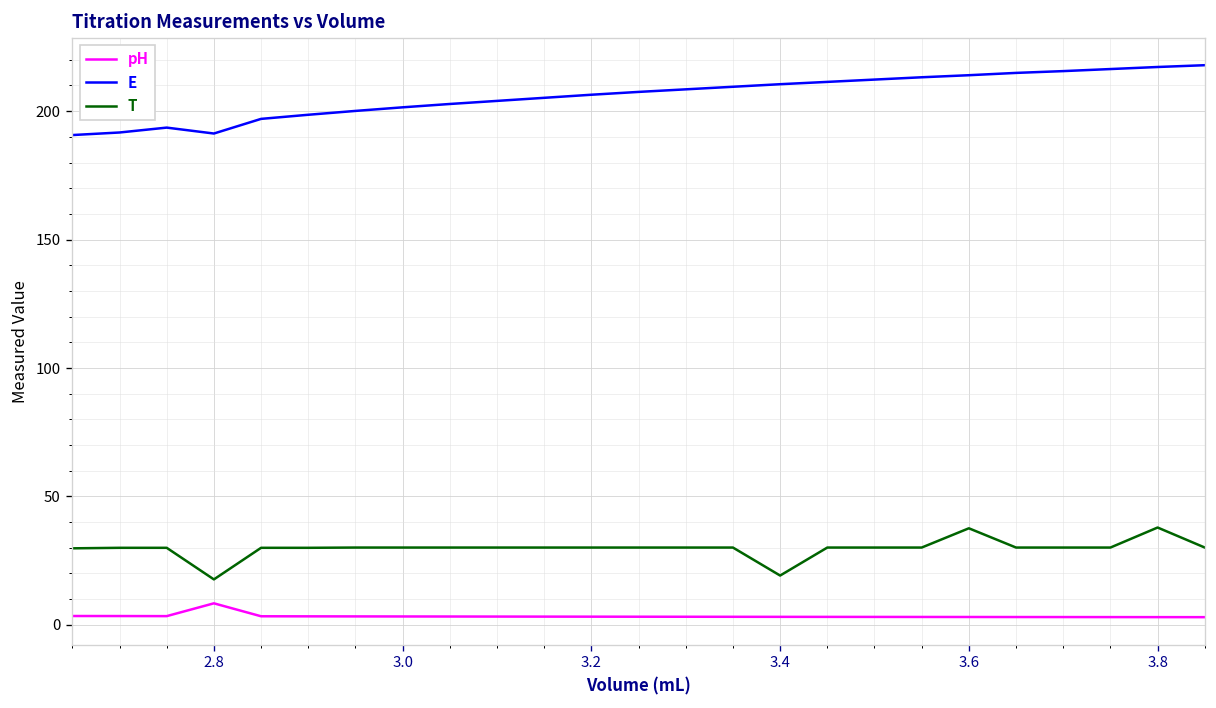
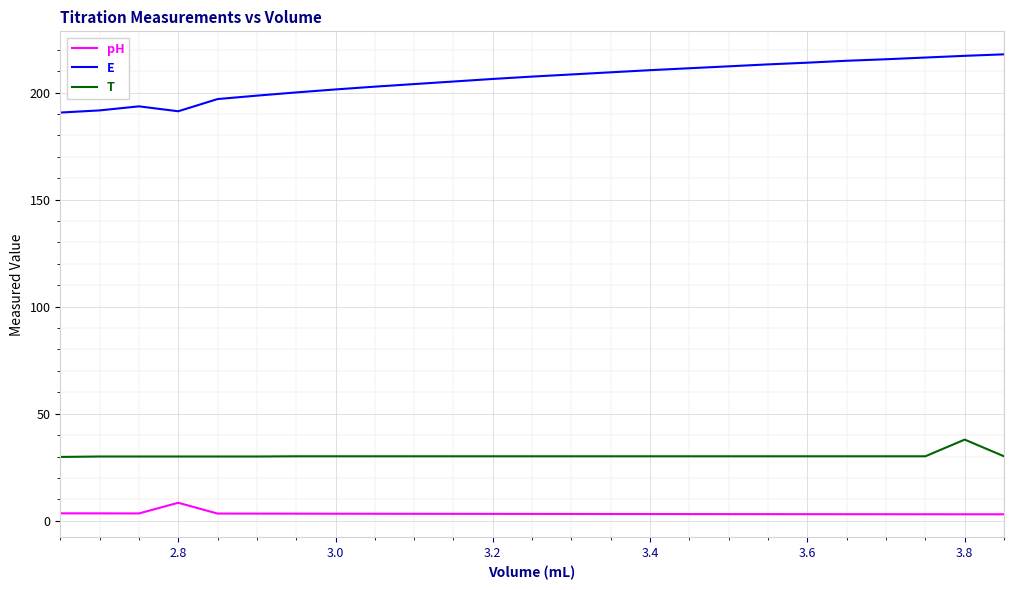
T, 2.8: 18 -> 30
T, 3.4: 19 -> 30
T, 3.6: 38 -> 30
